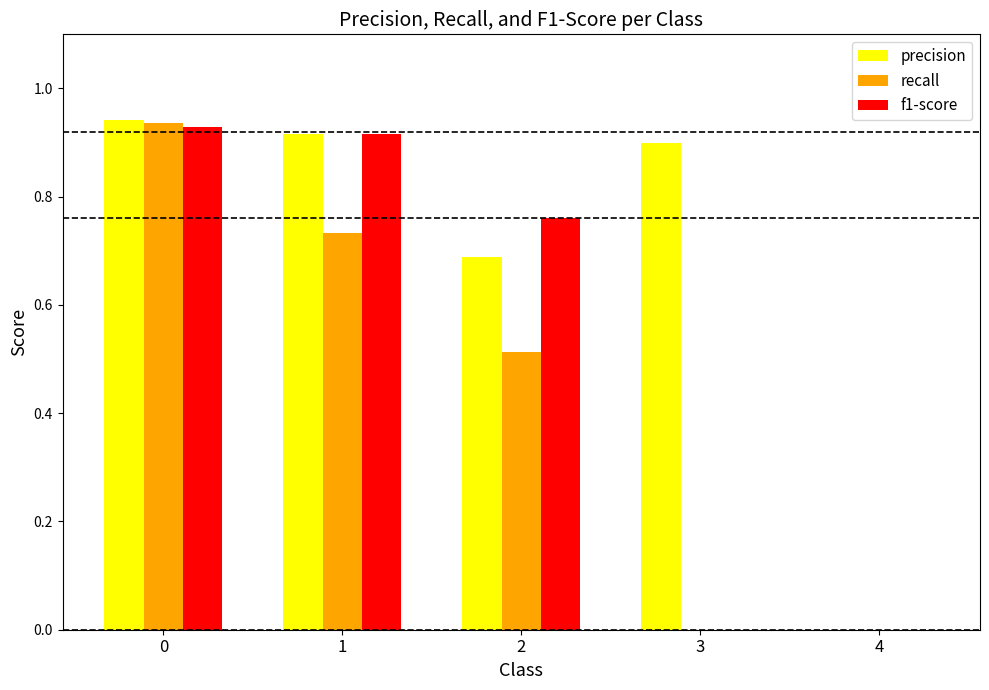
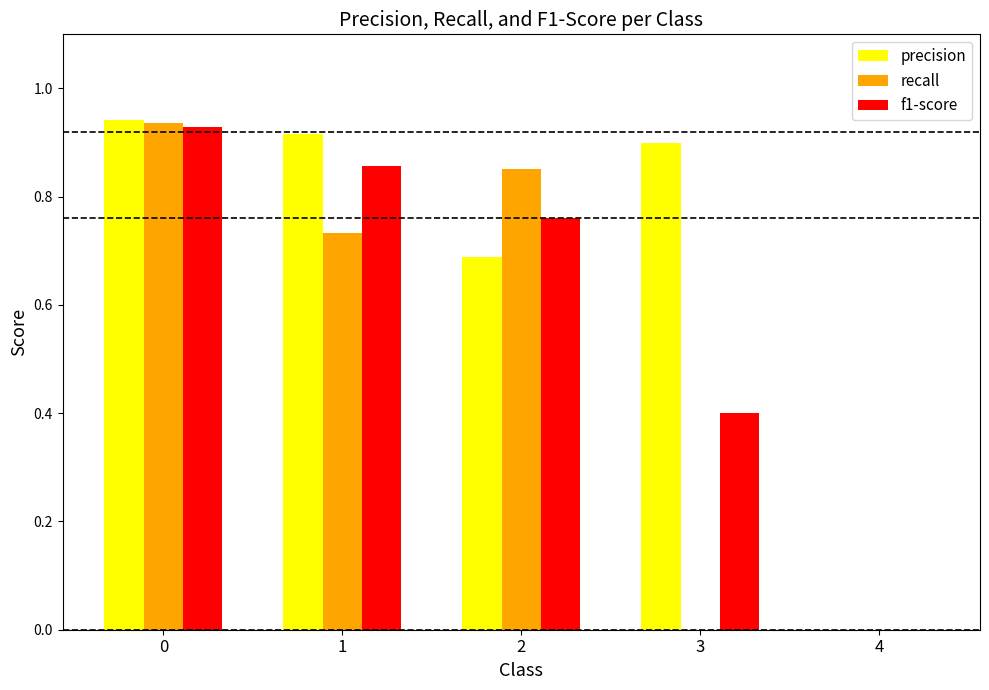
f1-score, 1: 0.92 -> 0.86
recall, 2: 0.51 -> 0.85
f1-score, 3: 0.0 -> 0.4
